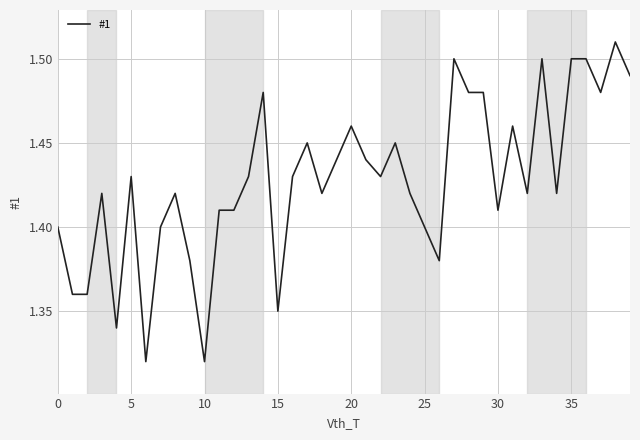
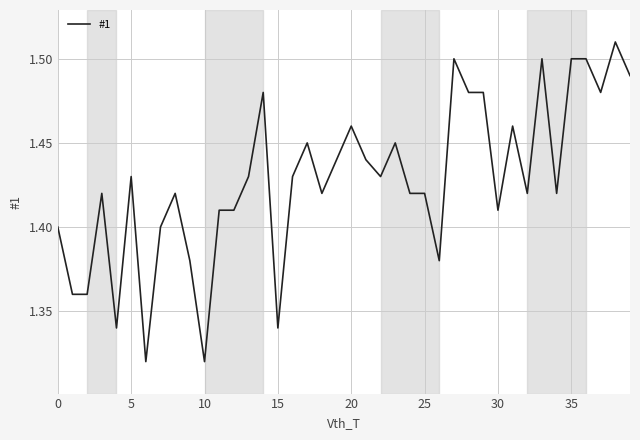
15: 1.35 -> 1.34
25: 1.40 -> 1.42
